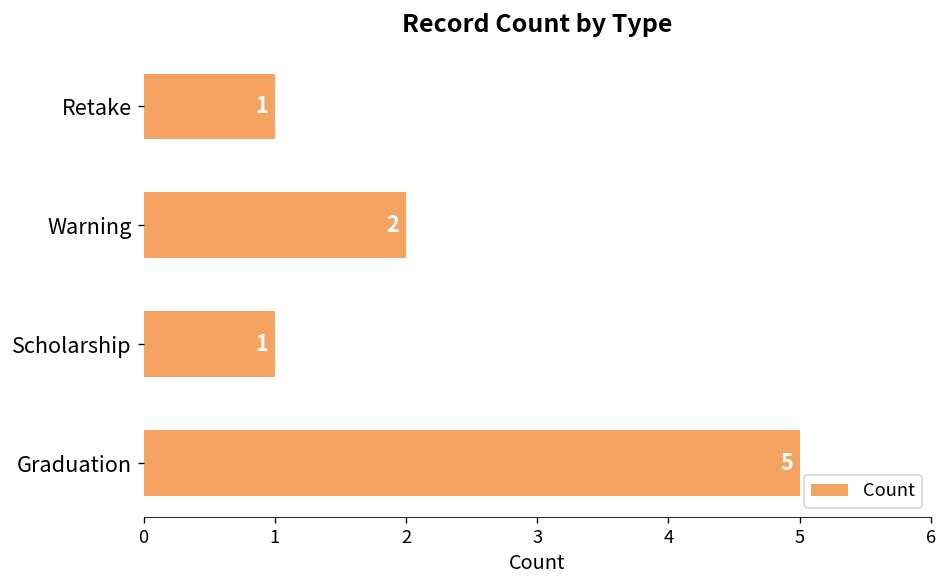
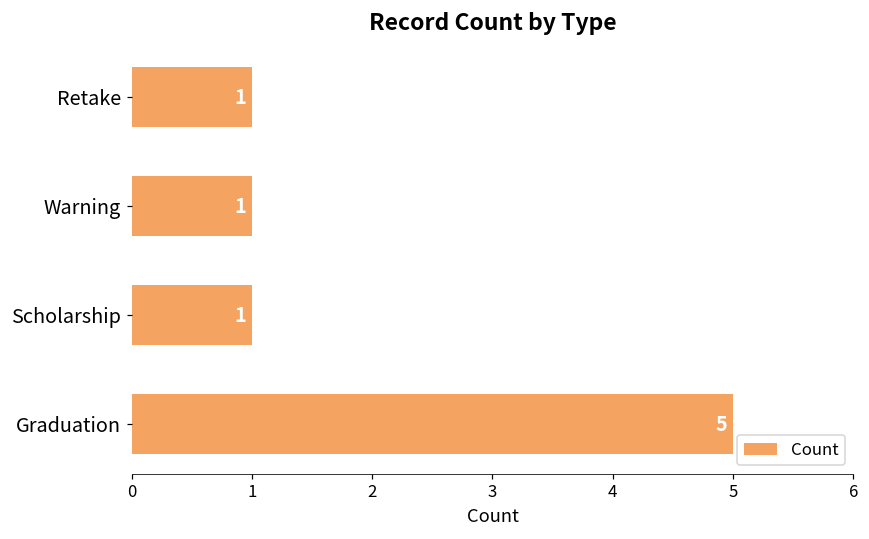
Warning: 2 -> 1
